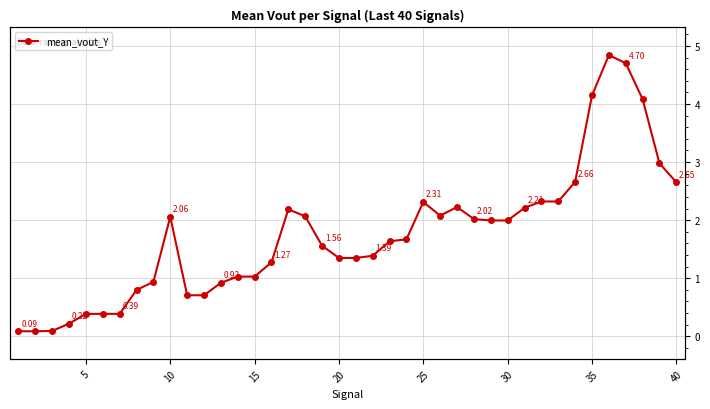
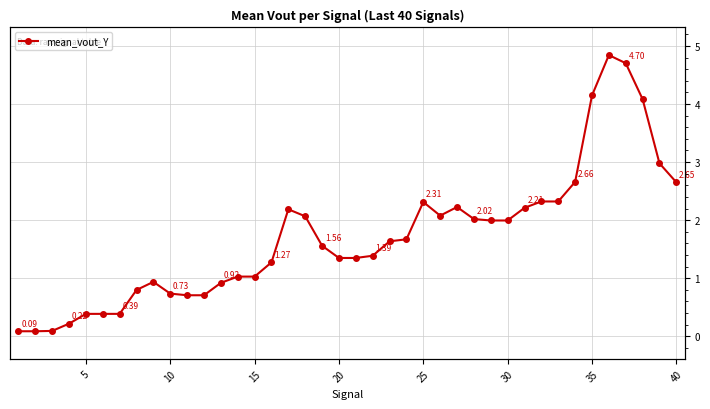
10: 2.06 -> 0.73
